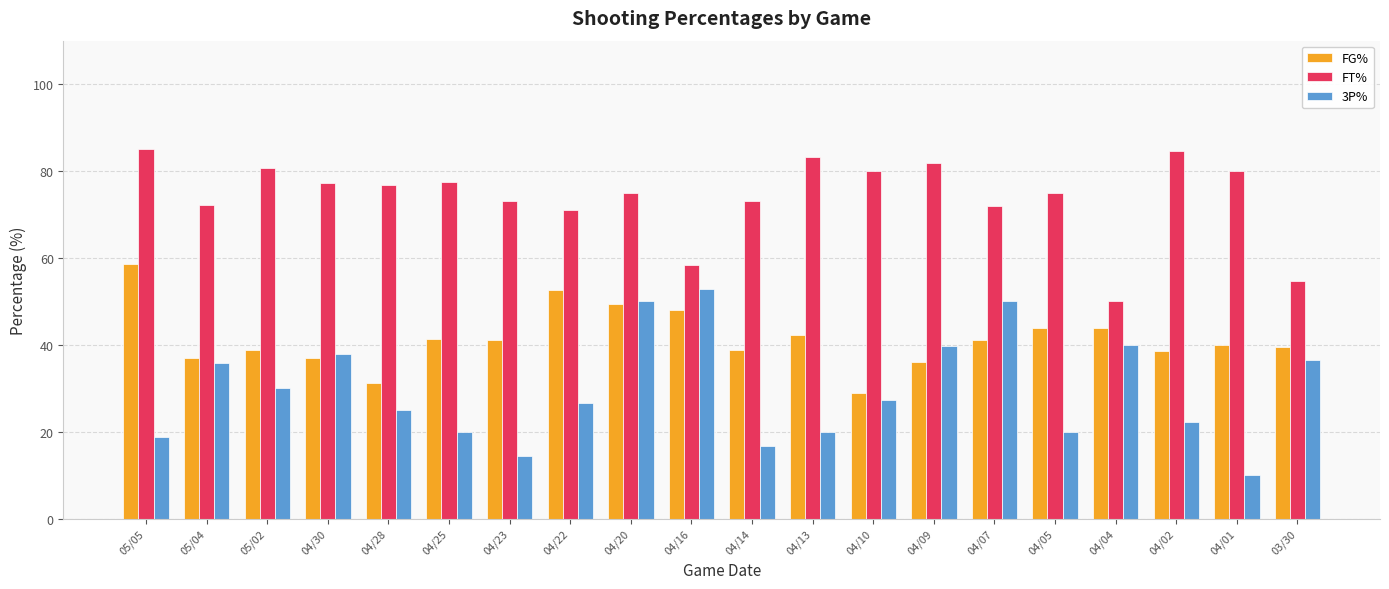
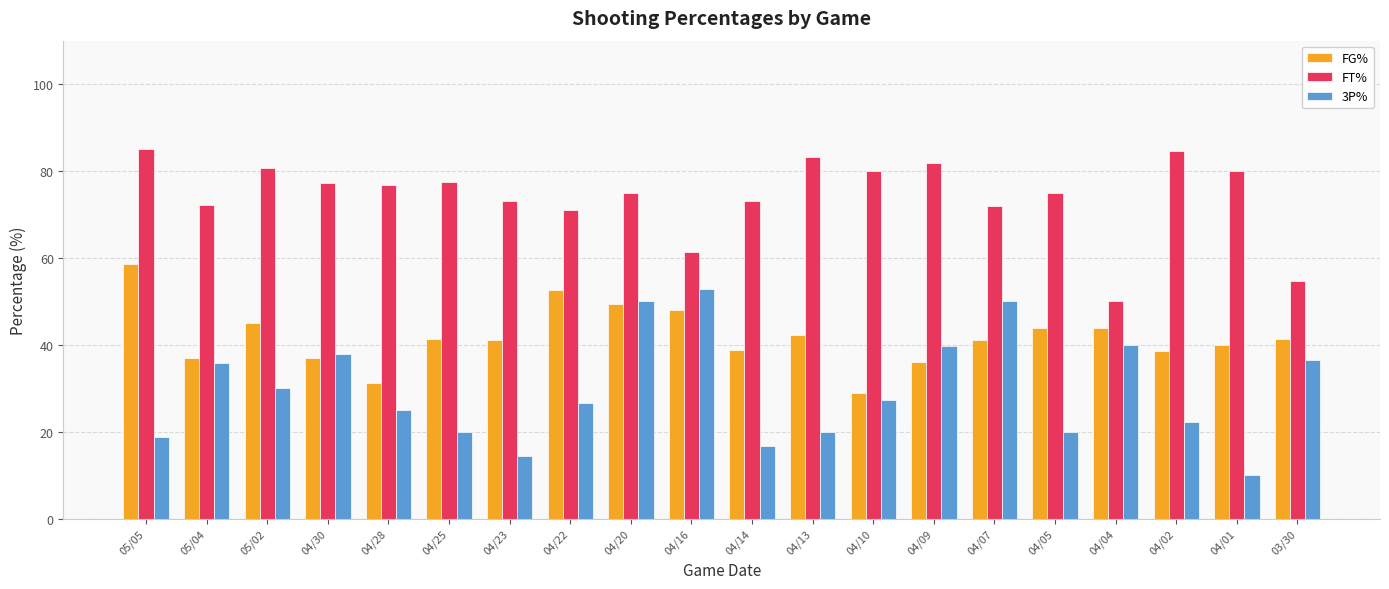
FG%, 05/02: 39 -> 45
FT%, 04/16: 58 -> 61
FG%, 03/30: 39 -> 41
